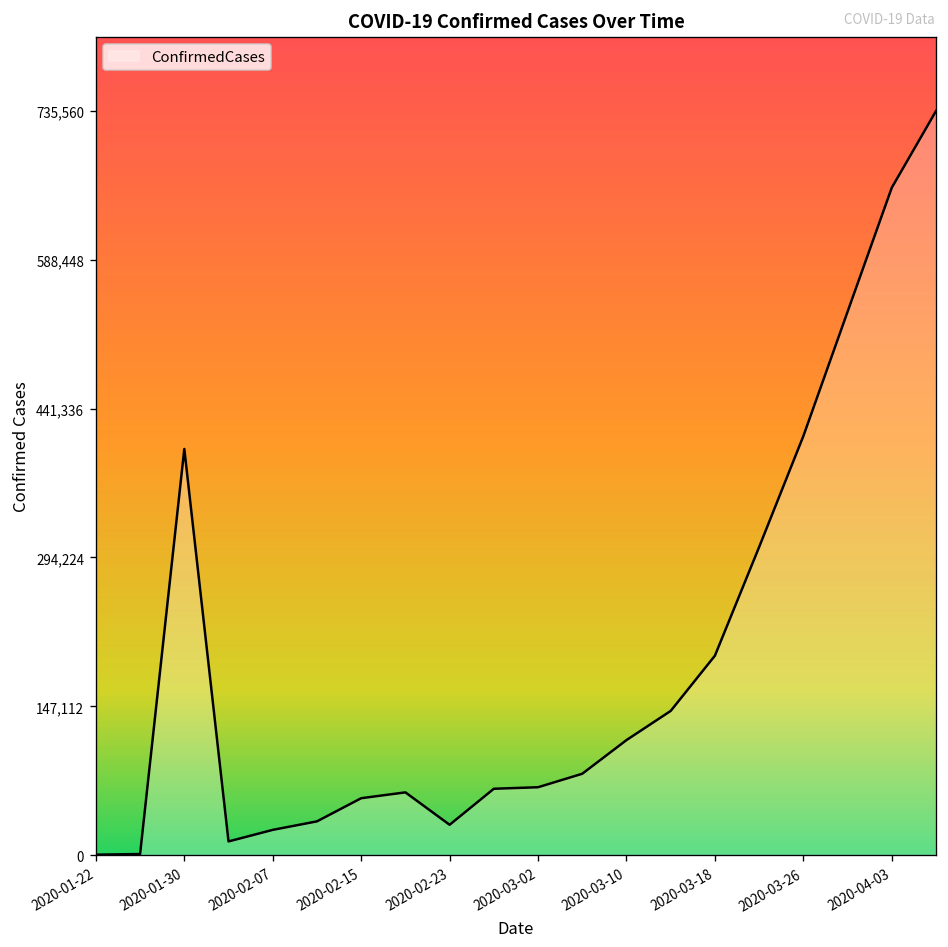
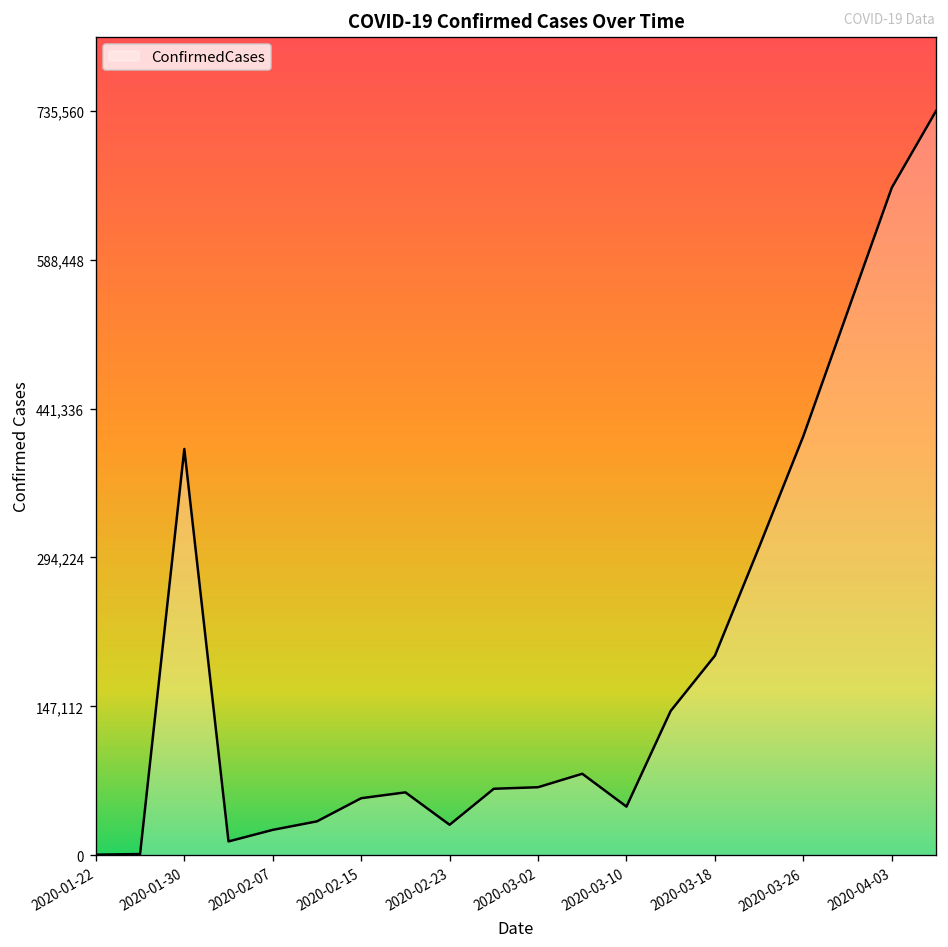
2020-03-10: 110,000 -> 50,000
